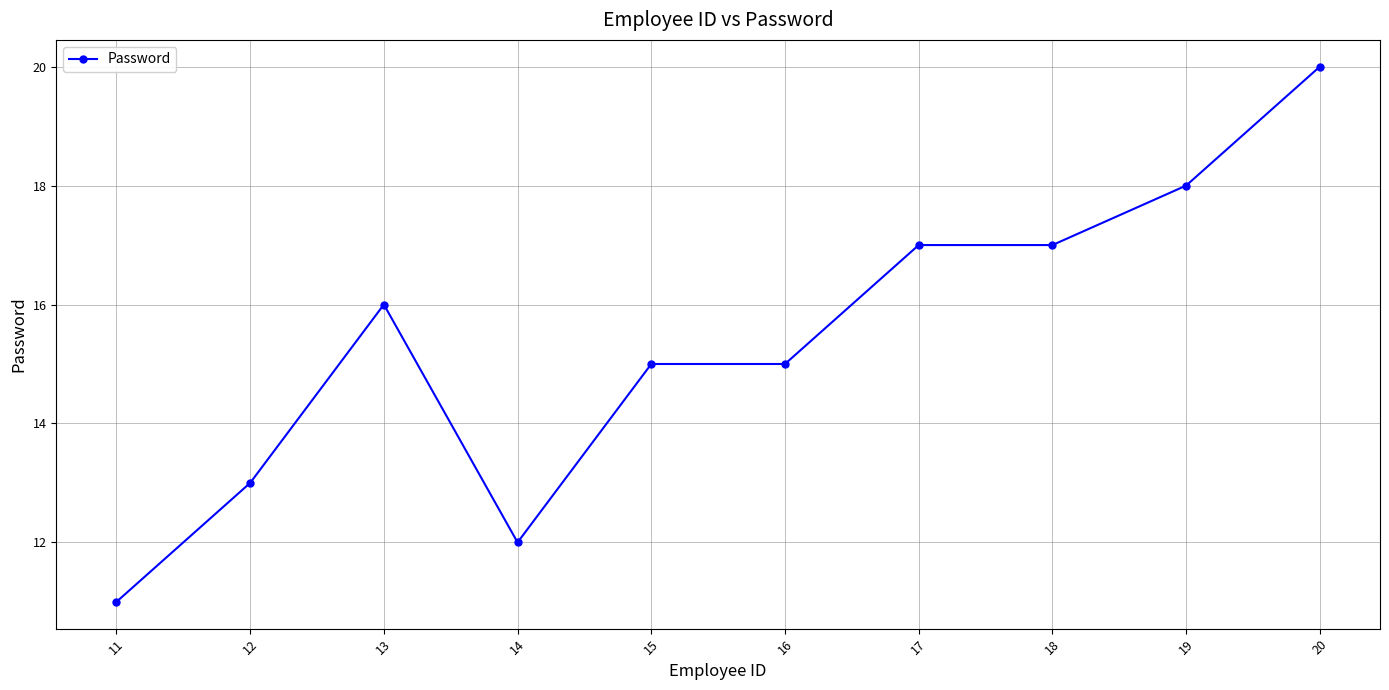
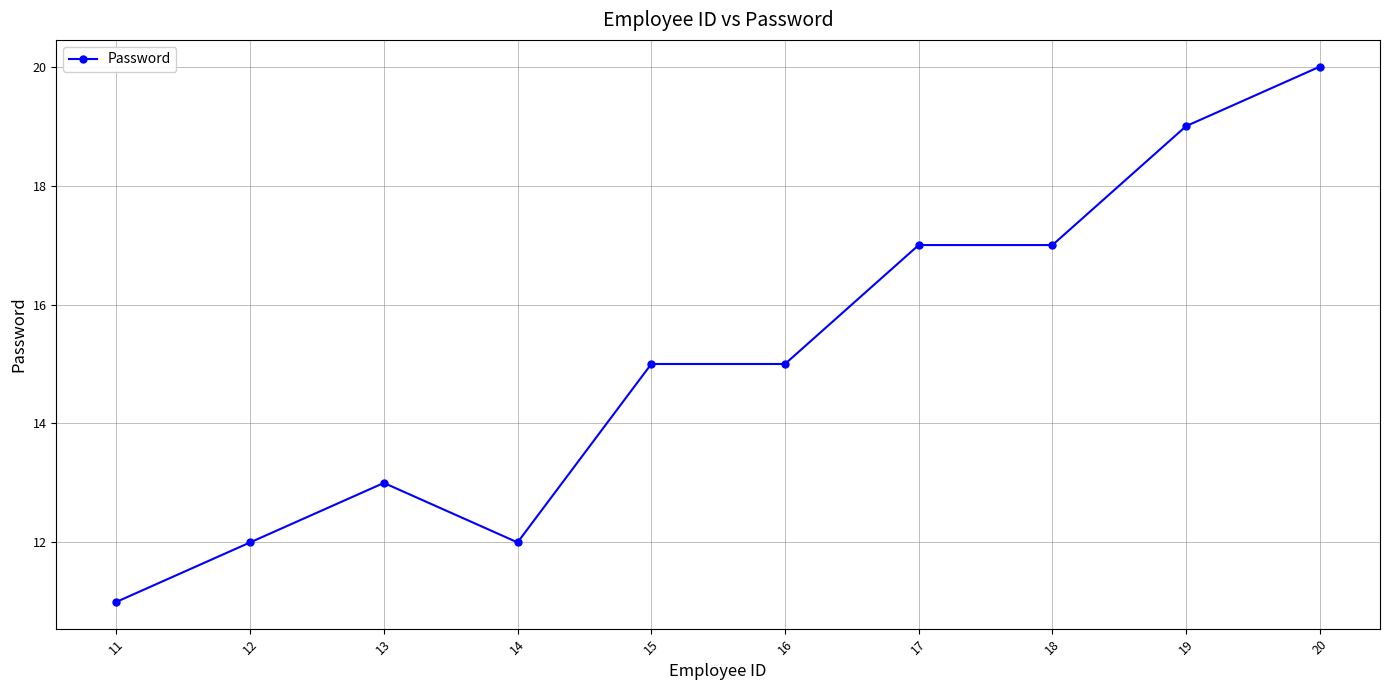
12: 13 -> 12
13: 16 -> 13
19: 18 -> 19
